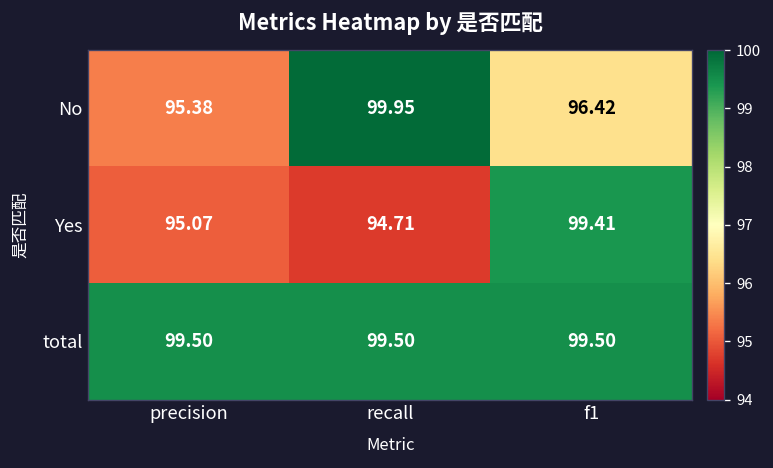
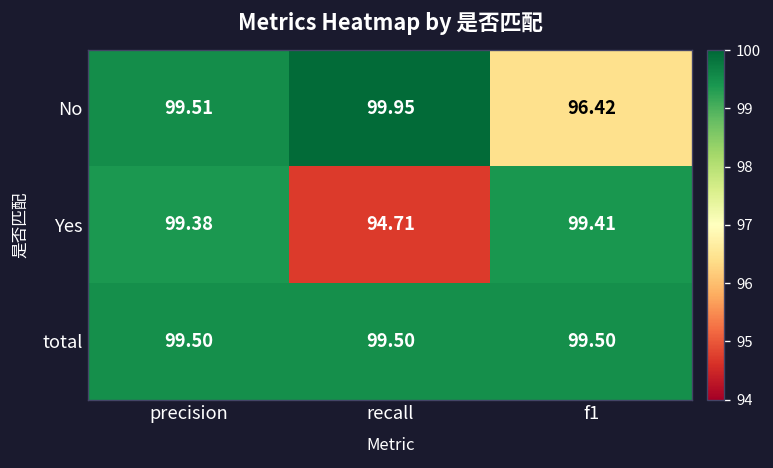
No, precision: 95.38 -> 99.51
Yes, precision: 95.07 -> 99.38
